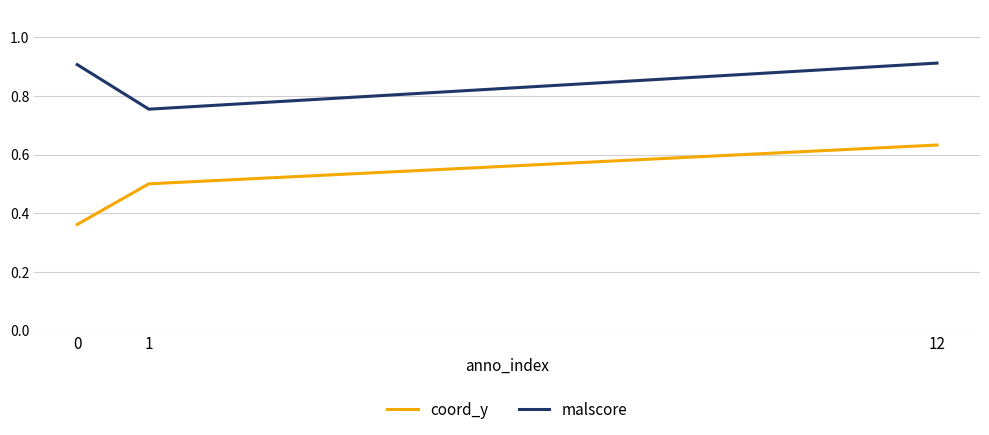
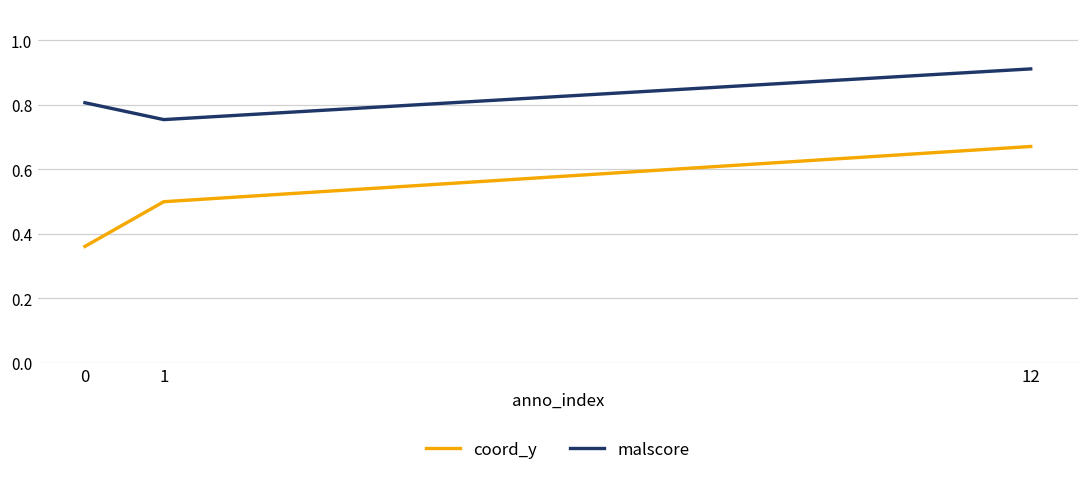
malscore, 0: 0.91 -> 0.81
coord_y, 12: 0.63 -> 0.67
